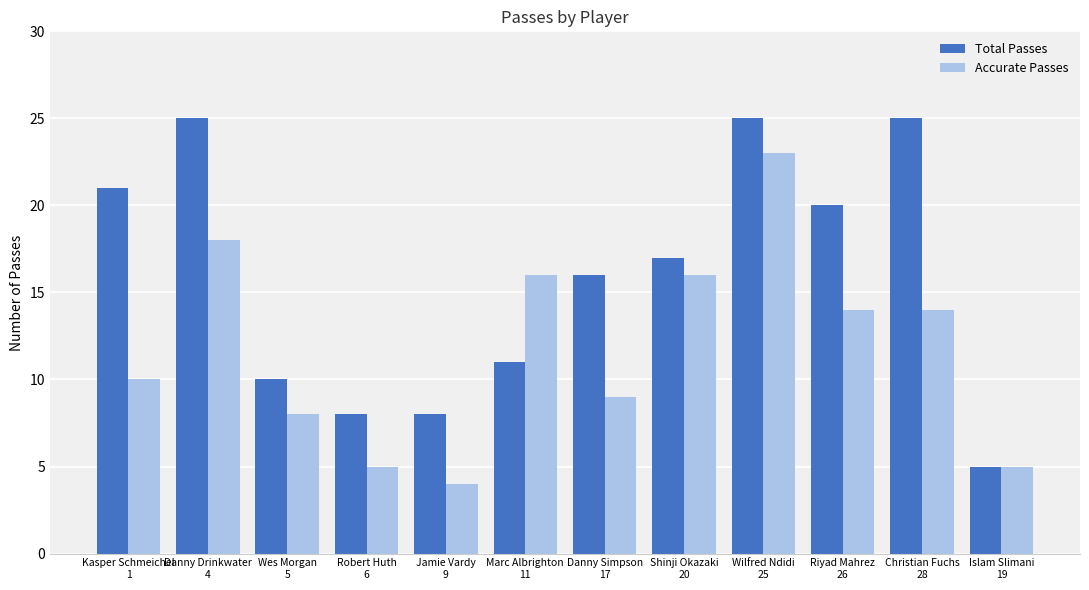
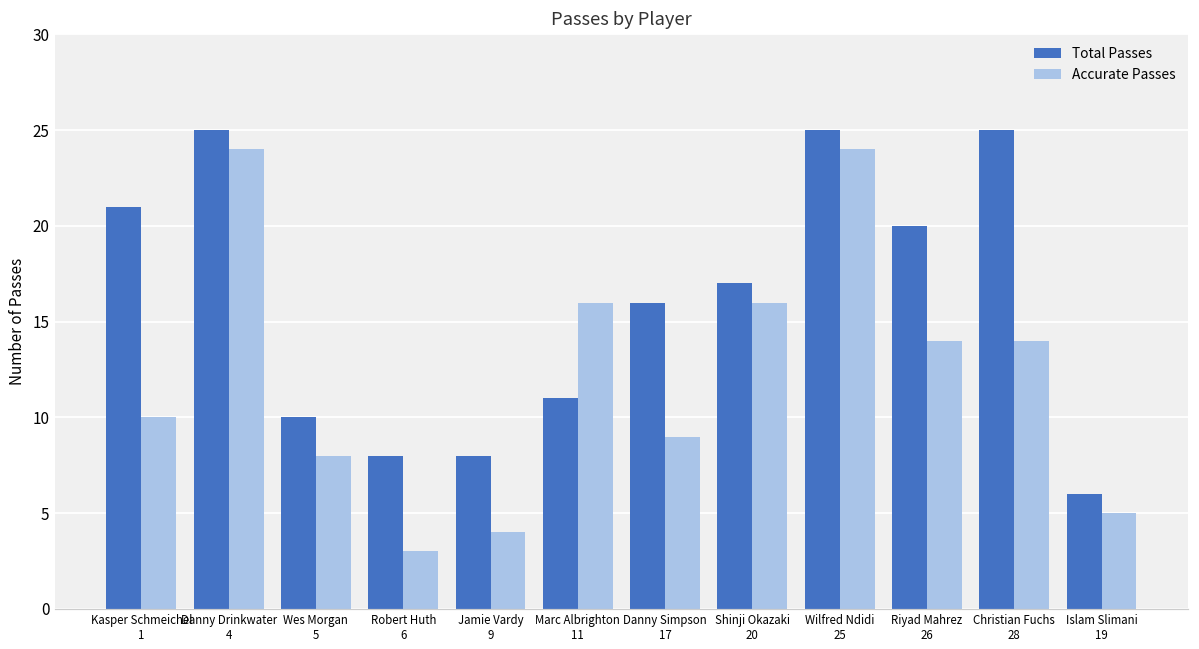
Accurate Passes, Danny Drinkwater 4: 18 -> 24
Accurate Passes, Robert Huth 6: 5 -> 3
Accurate Passes, Wilfred Ndidi 25: 23 -> 24
Total Passes, Islam Slimani 19: 5 -> 6
